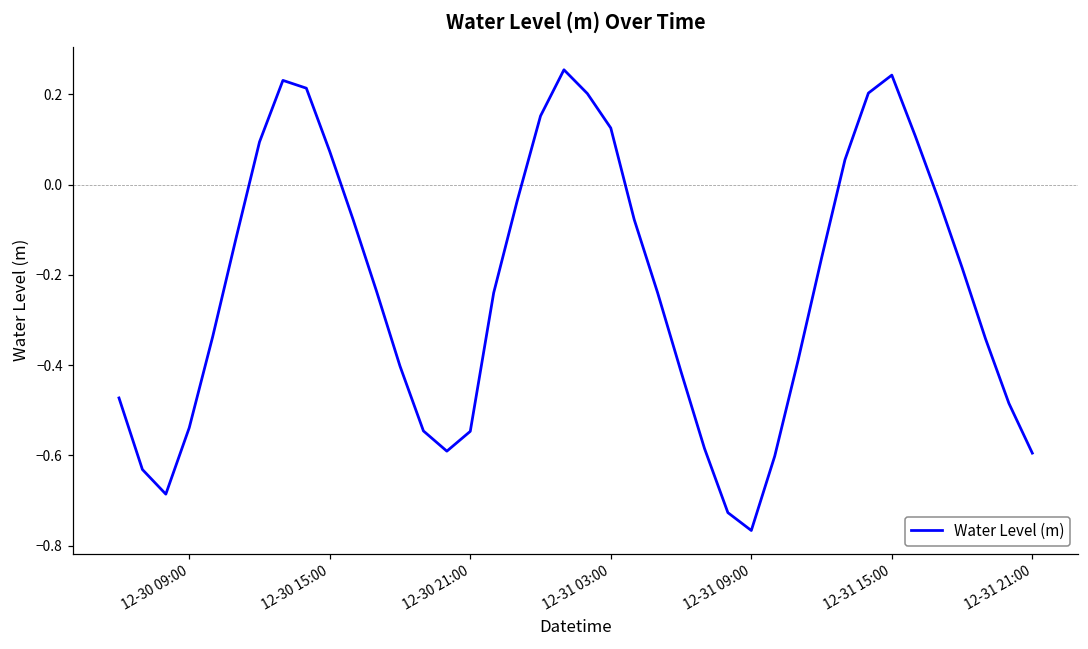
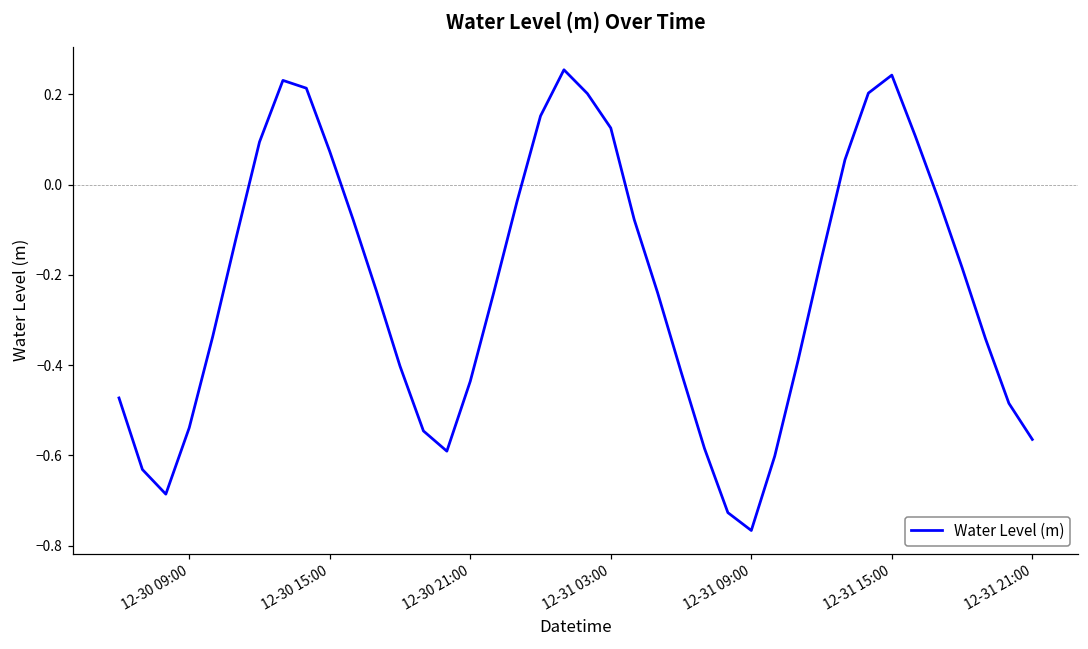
12-30 21:00: -0.55 -> -0.44
12-31 21:00: -0.60 -> -0.56
